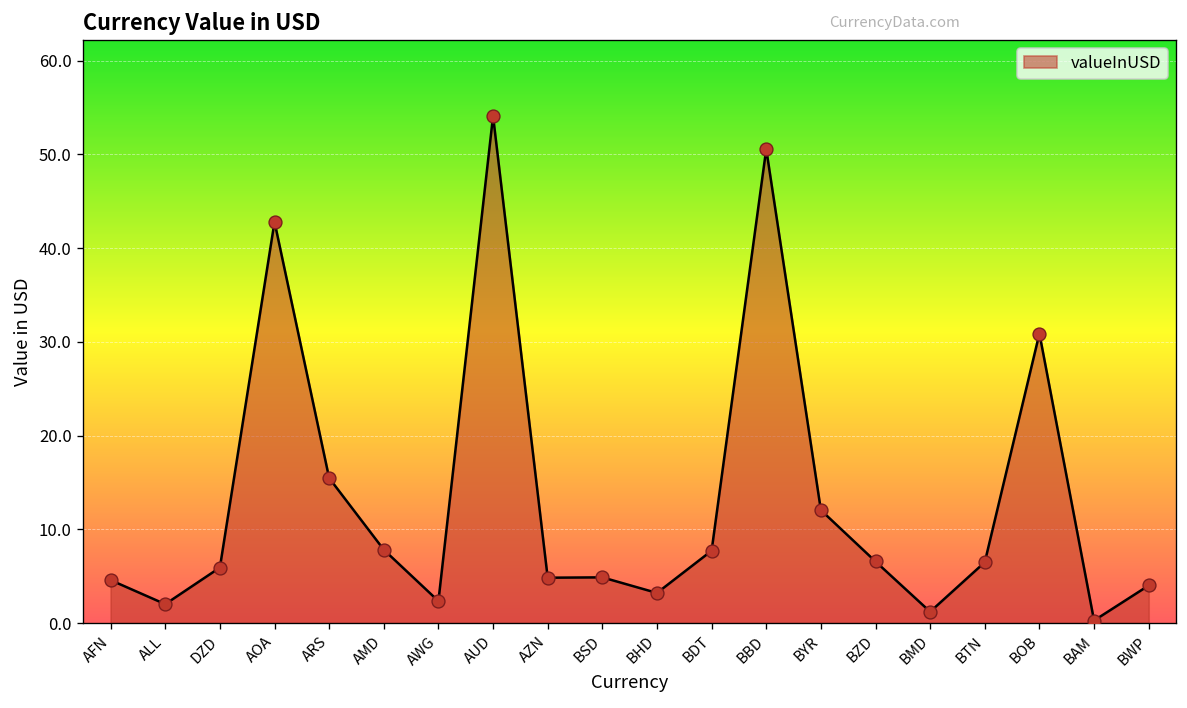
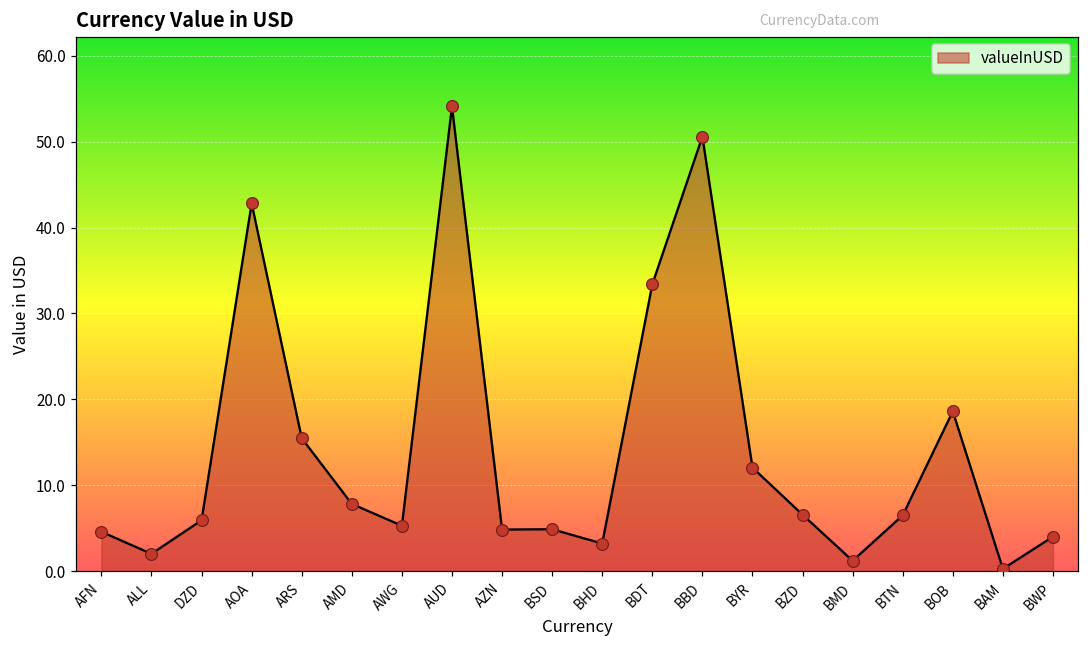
AWG: 2 -> 5
BDT: 8 -> 33
BOB: 31 -> 19
